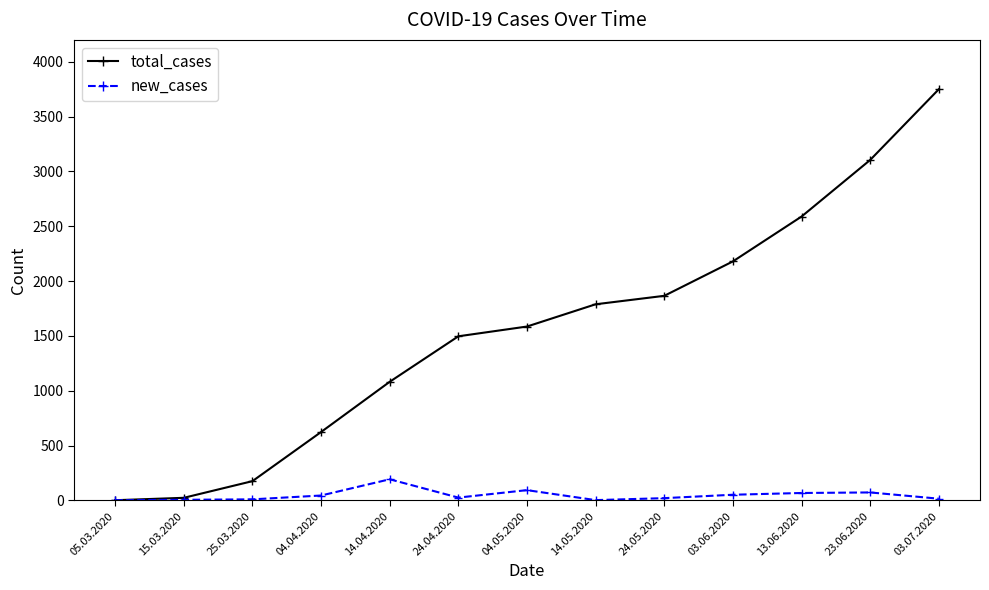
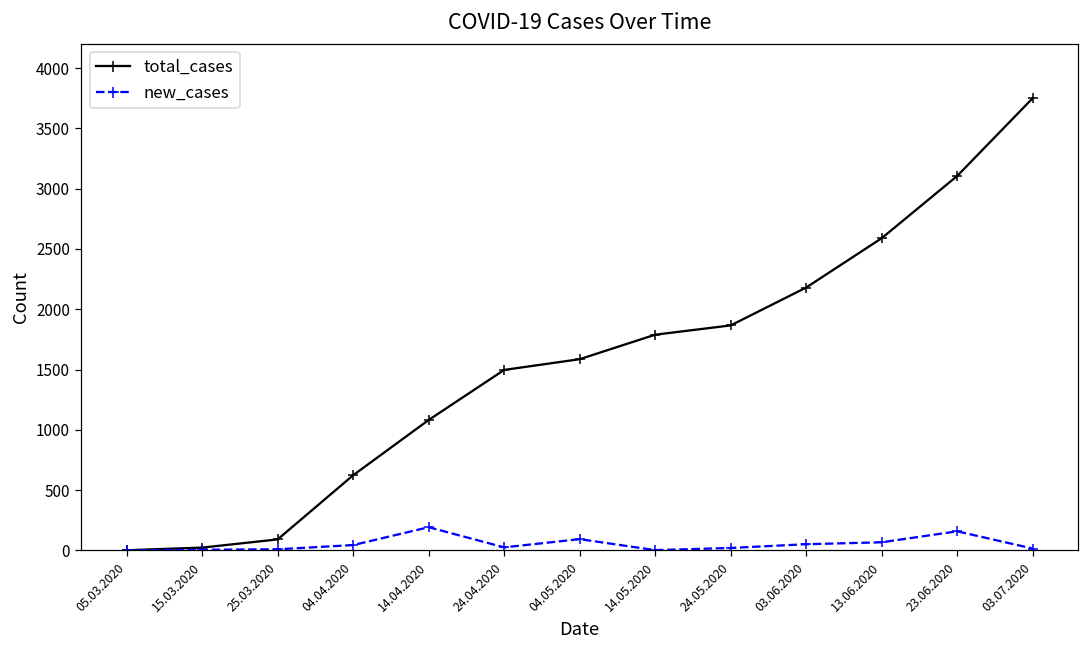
total_cases, 25.03.2020: 180 -> 90
new_cases, 23.06.2020: 70 -> 160
